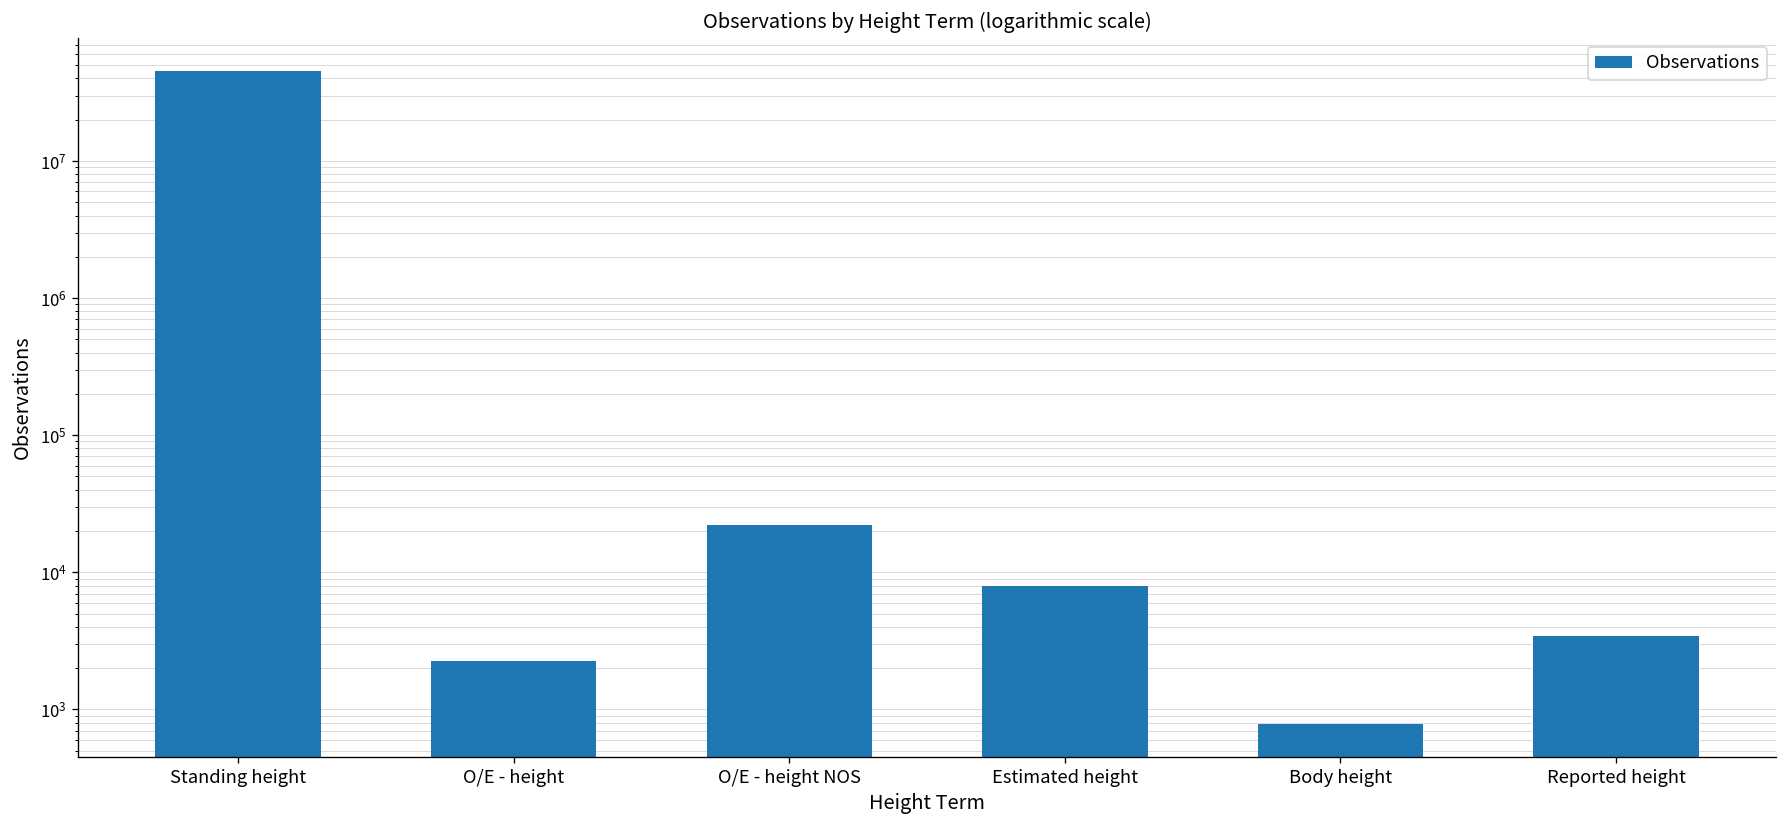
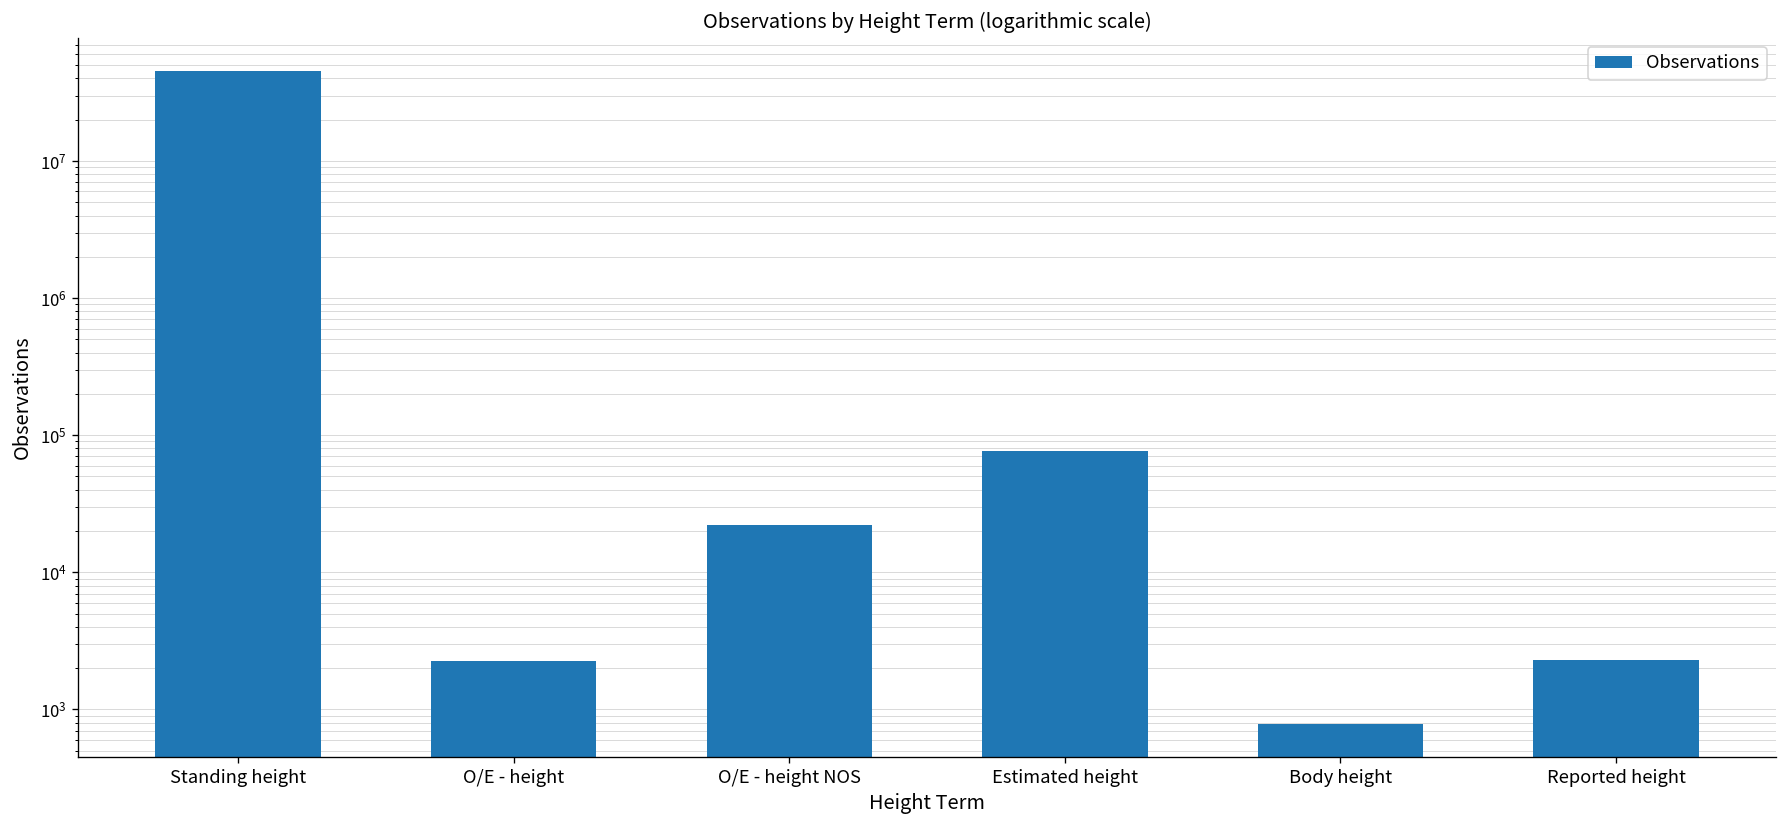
Estimated height: 8000 -> 80000
Reported height: 3400 -> 2300
